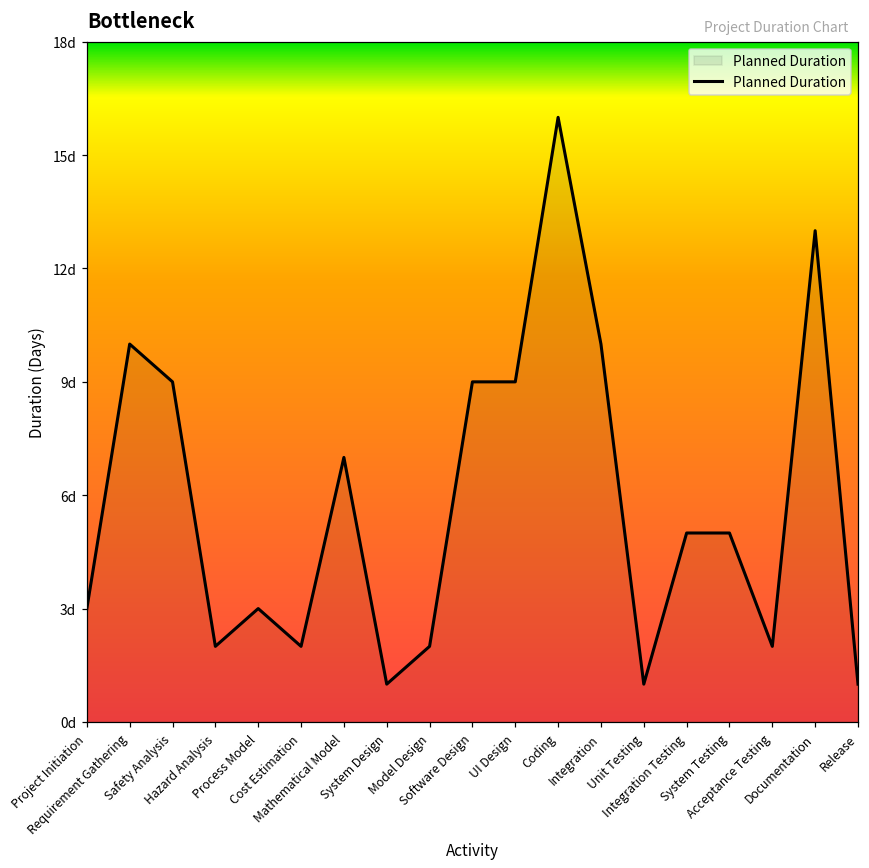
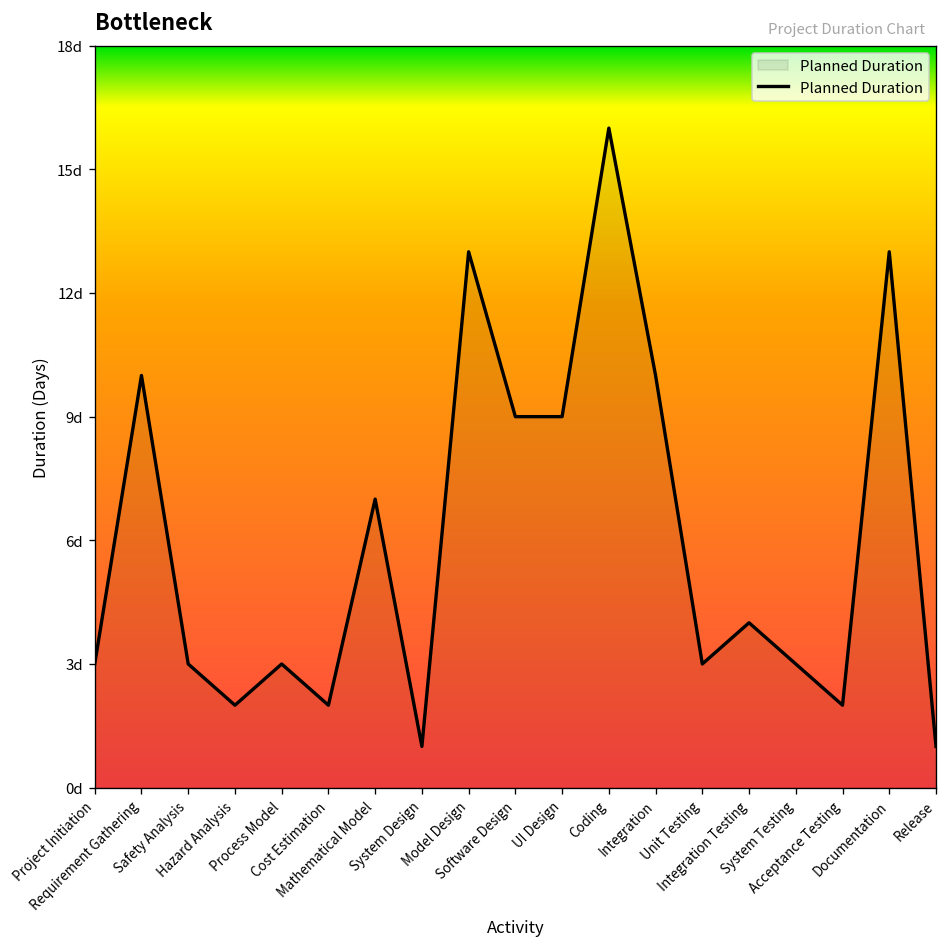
Safety Analysis: 9d -> 3d
Model Design: 2d -> 13d
Unit Testing: 1d -> 3d
Integration Testing: 5d -> 4d
System Testing: 5d -> 3d
